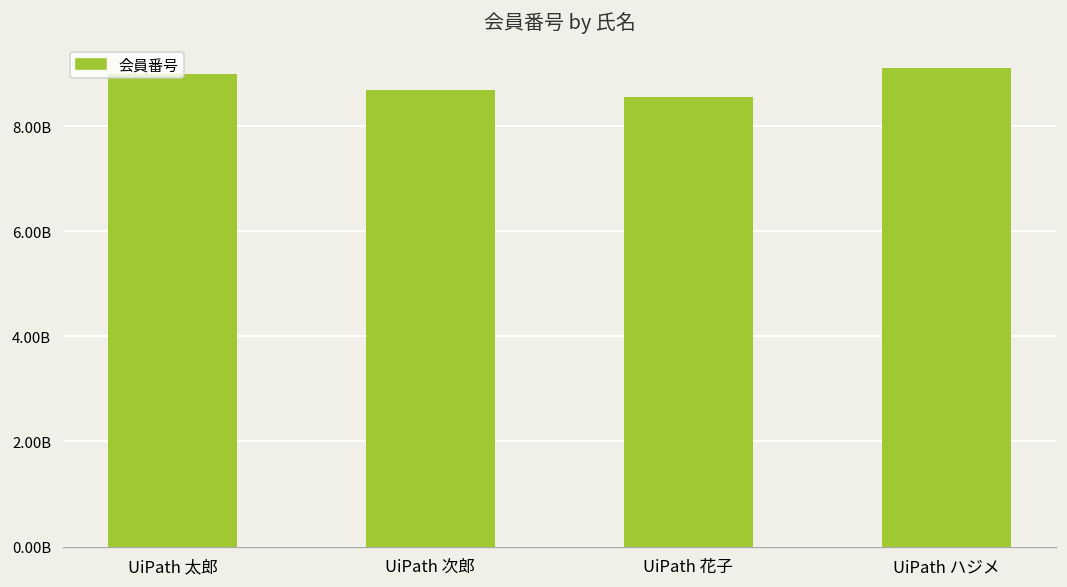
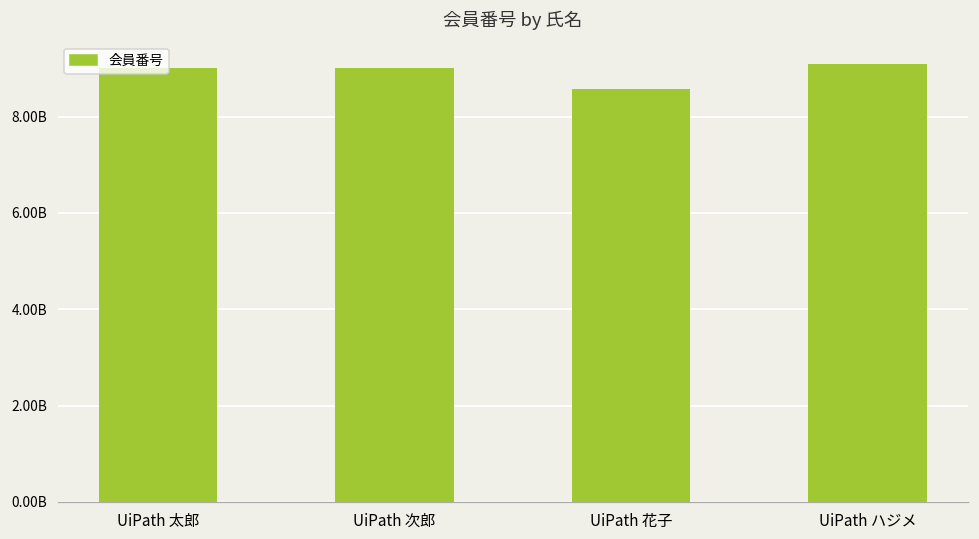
UiPath 次郎: 8700000000 -> 9000000000
